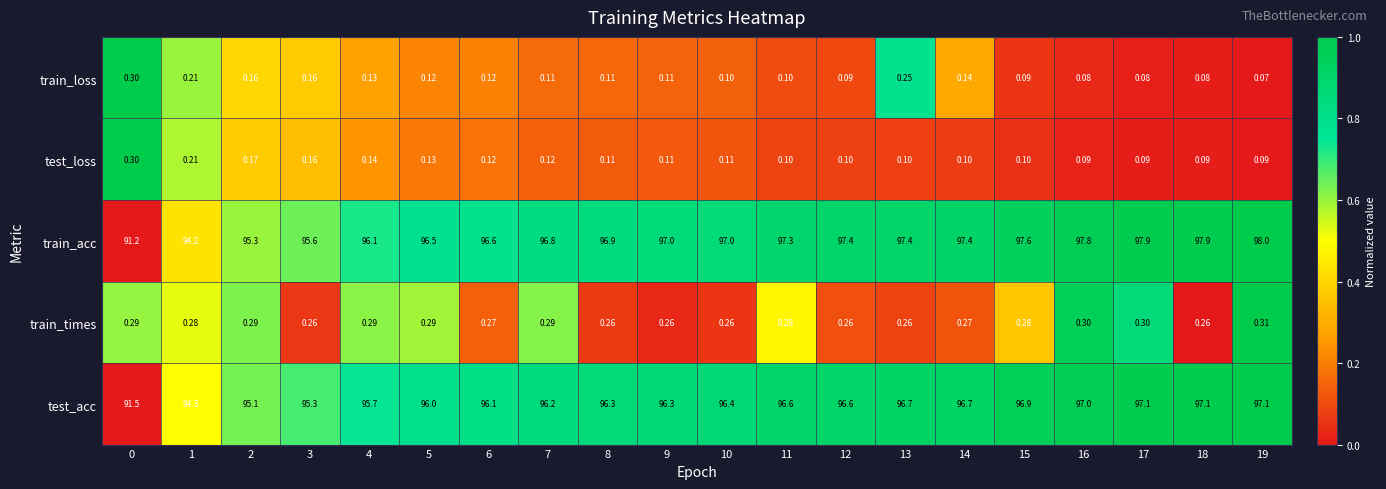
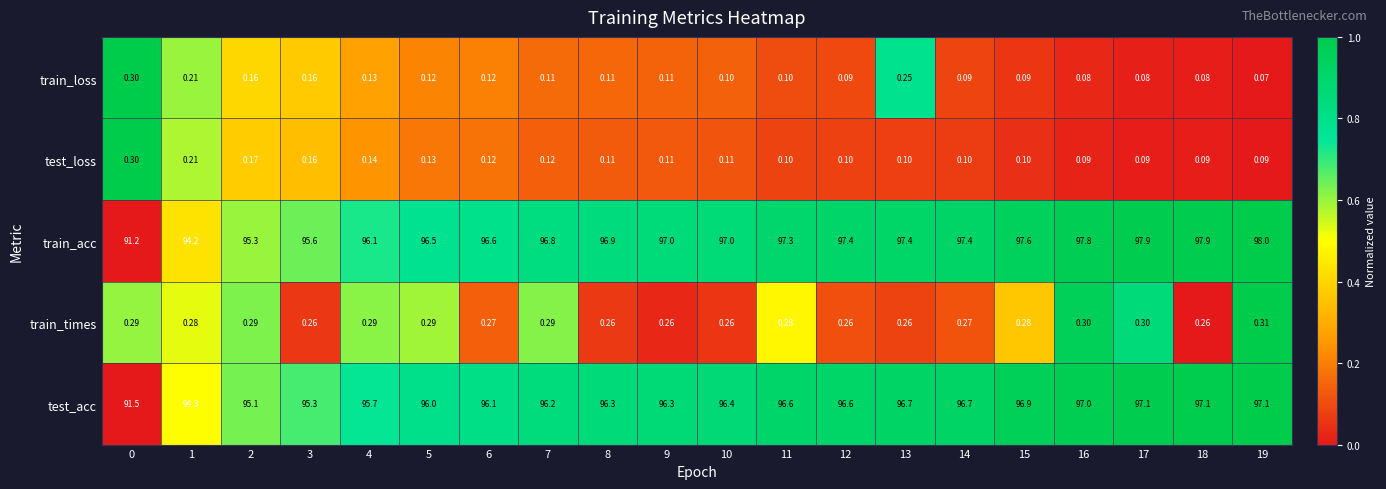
train_loss, 14: 0.14 -> 0.09
